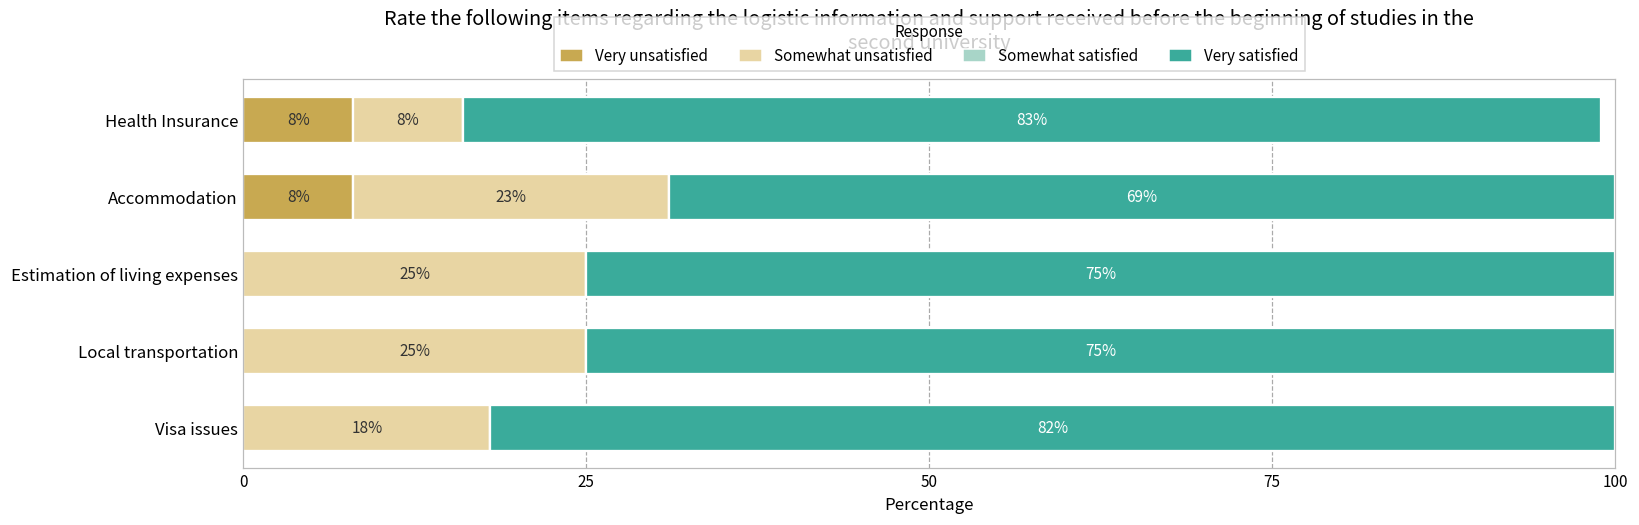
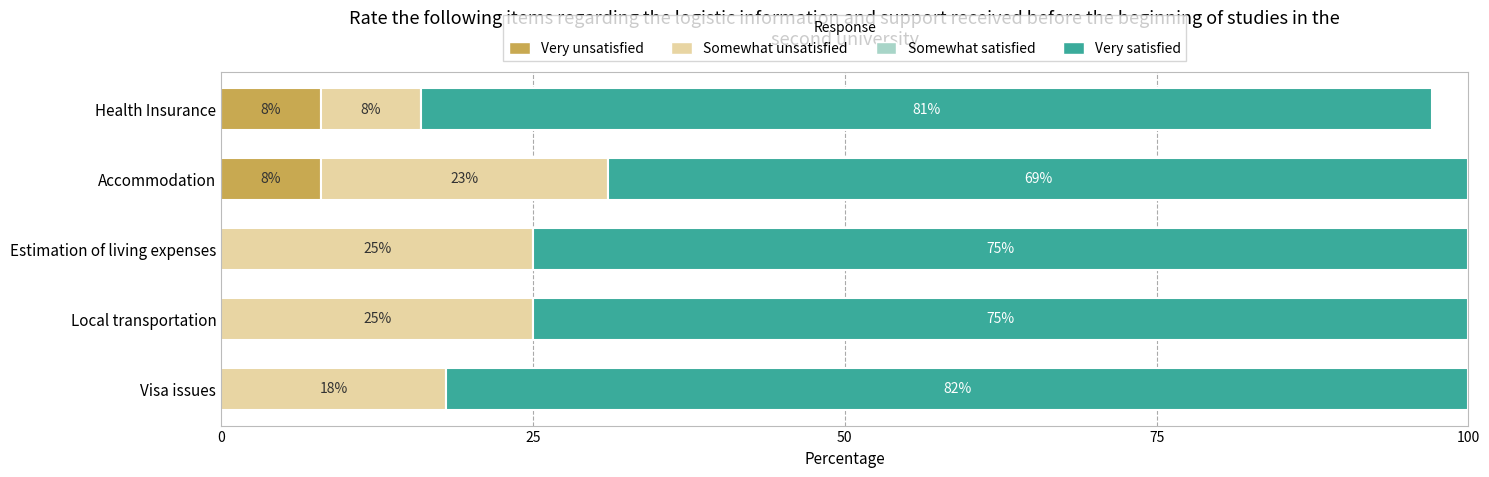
Very satisfied, Health Insurance: 83% -> 81%
